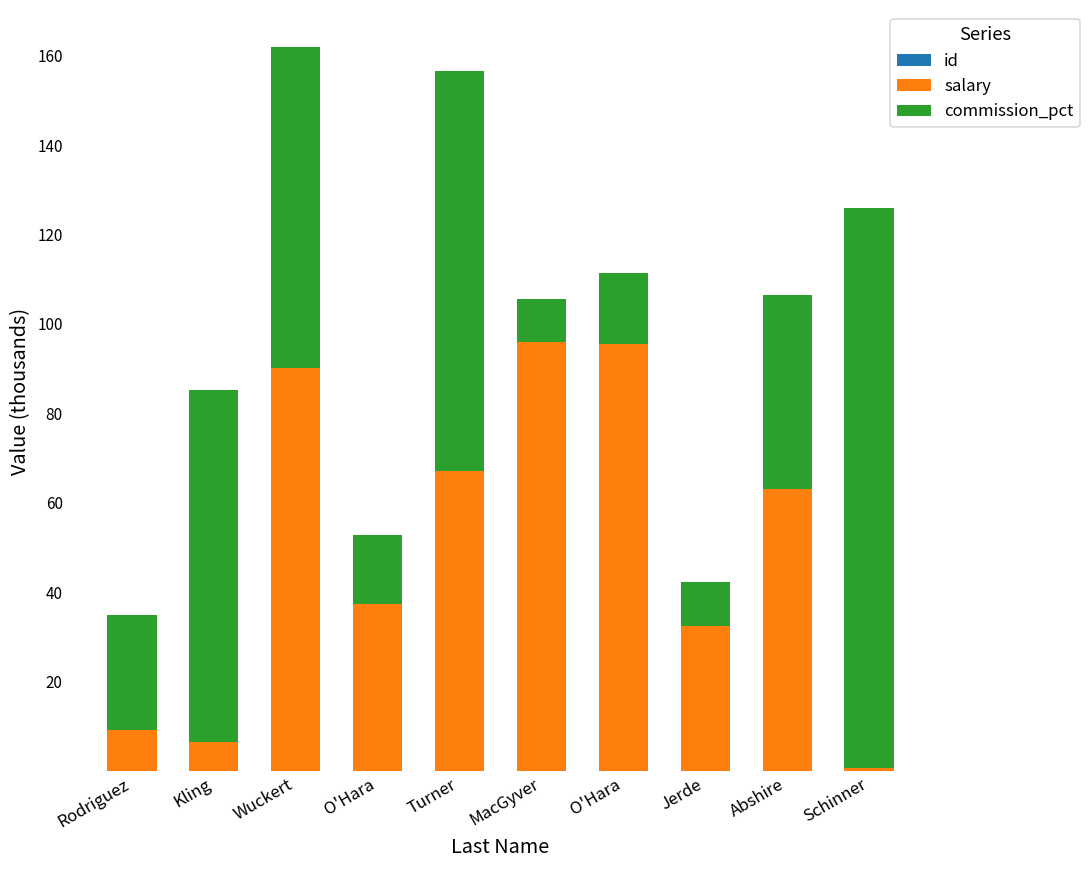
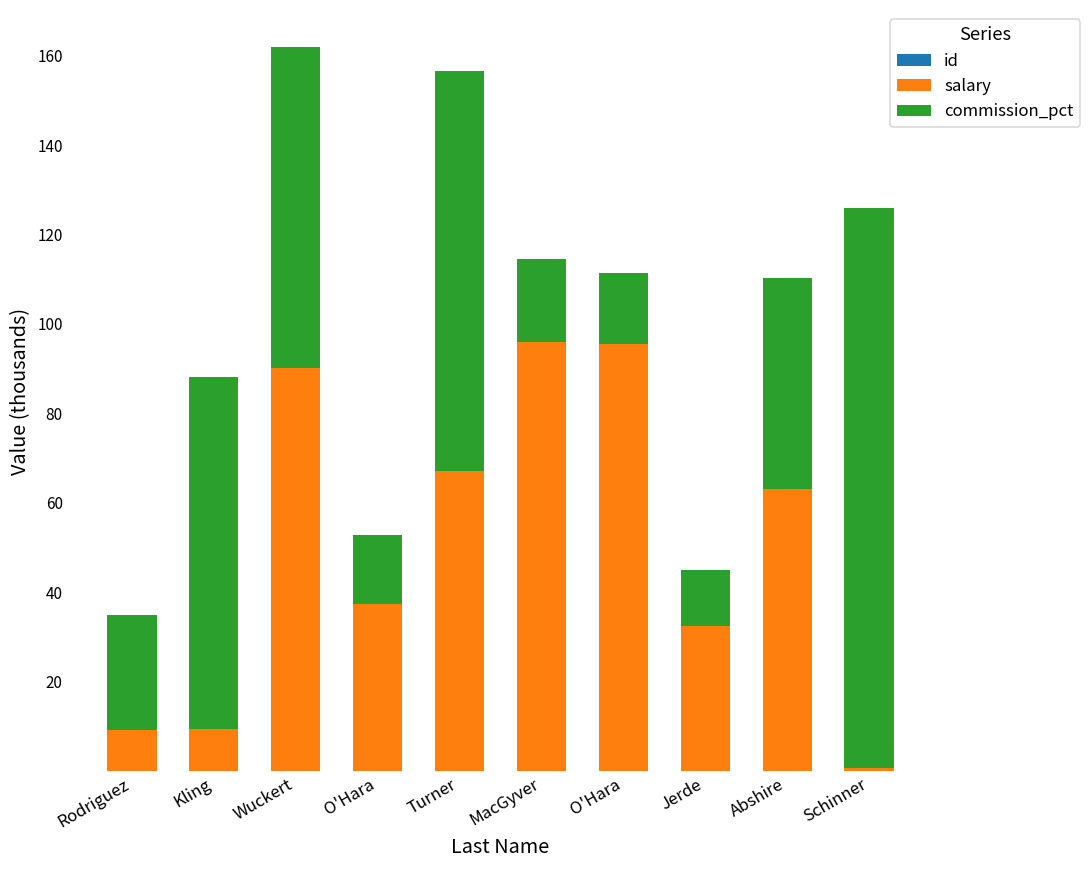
salary, Kling: 7 -> 9
commission_pct, MacGyver: 10 -> 19
commission_pct, Jerde: 10 -> 12
commission_pct, Abshire: 43 -> 47
